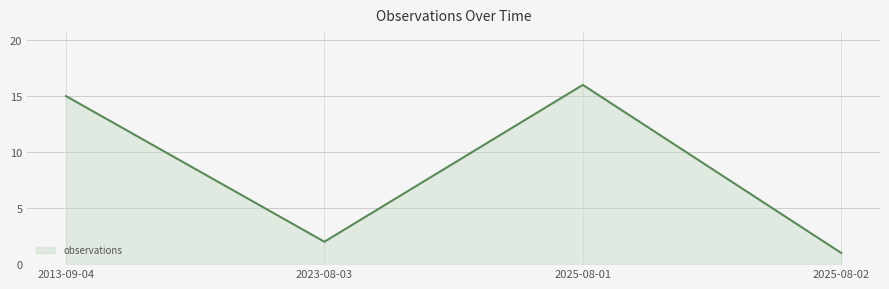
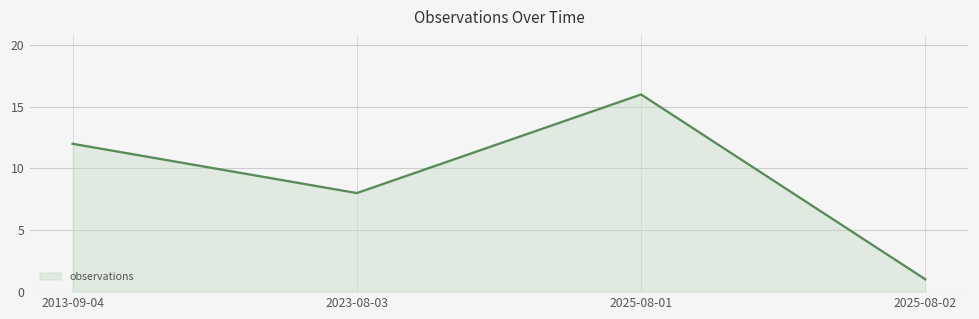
2013-09-04: 15 -> 12
2023-08-03: 2 -> 8
